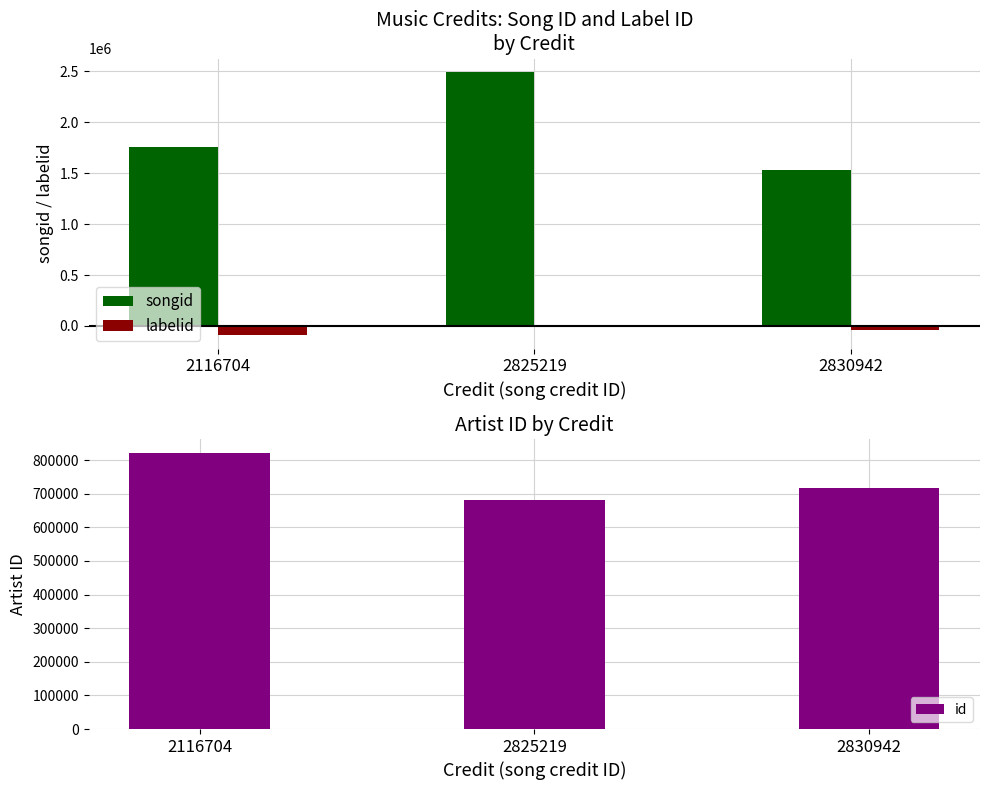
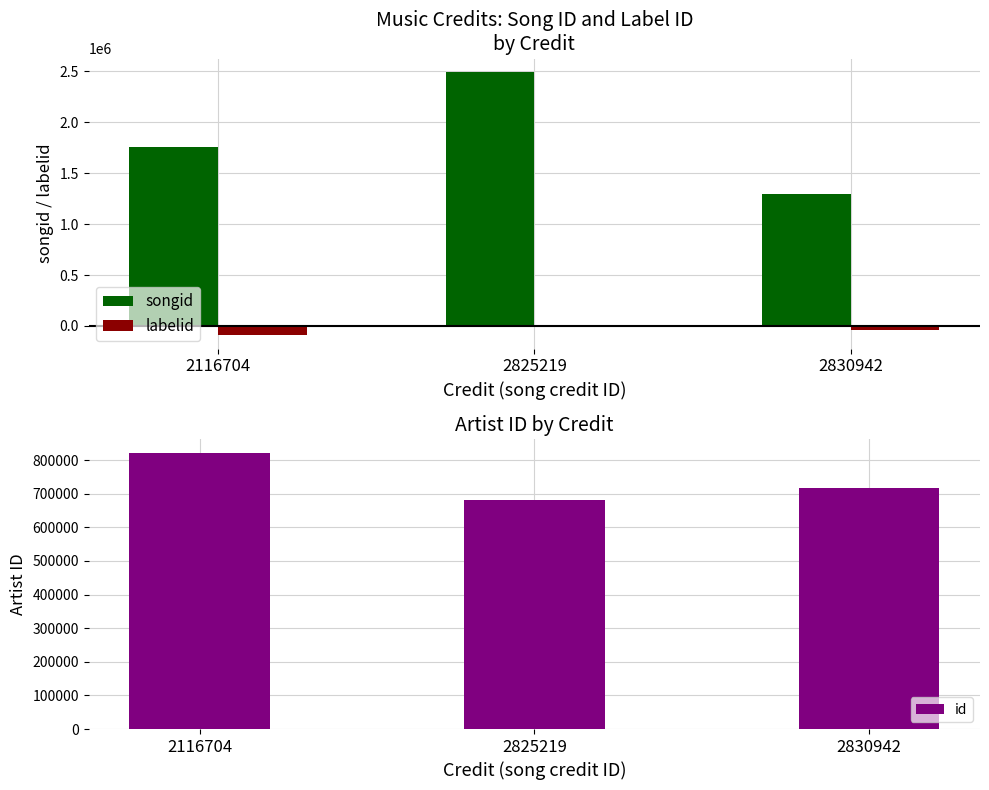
Music Credits: Song ID and Label ID by Credit, songid, 2830942: 1530000 -> 1290000
